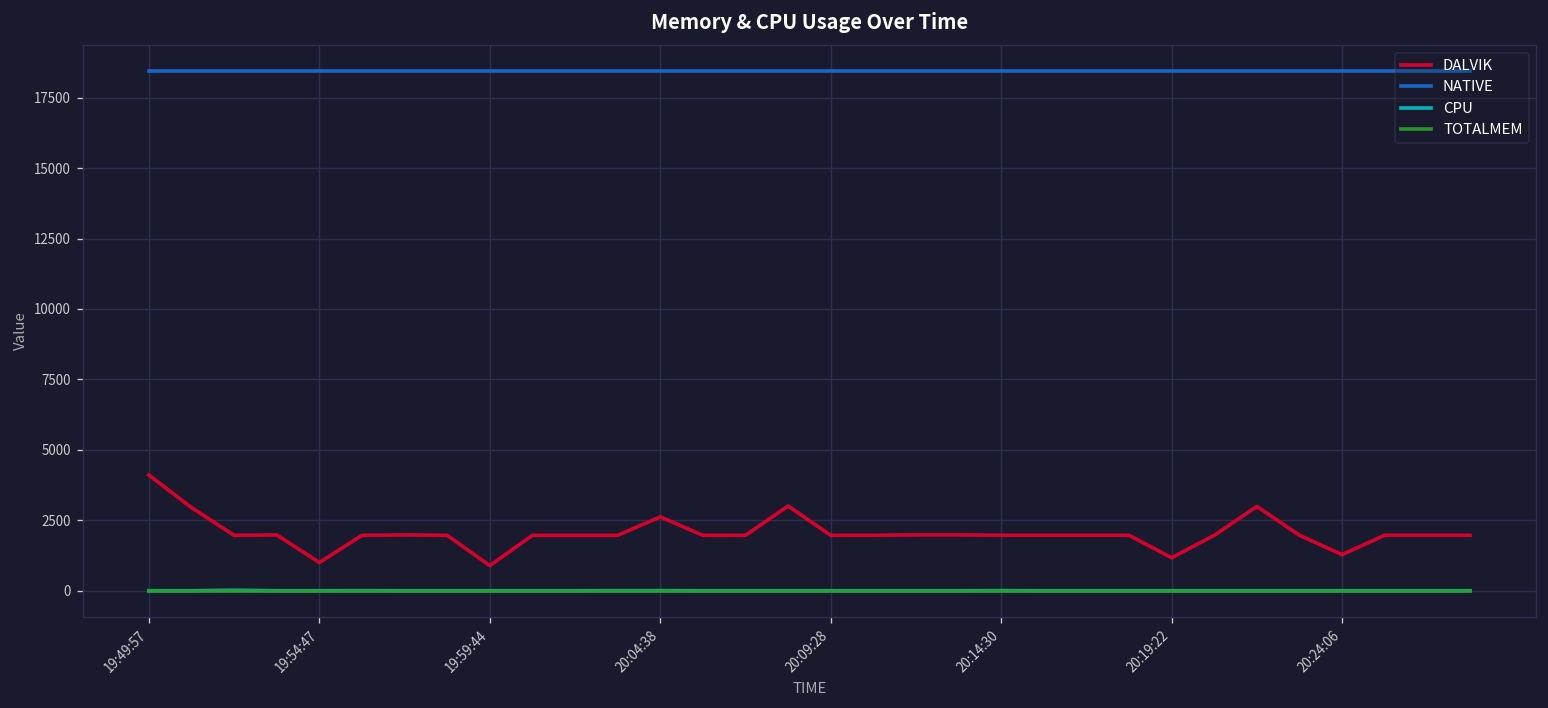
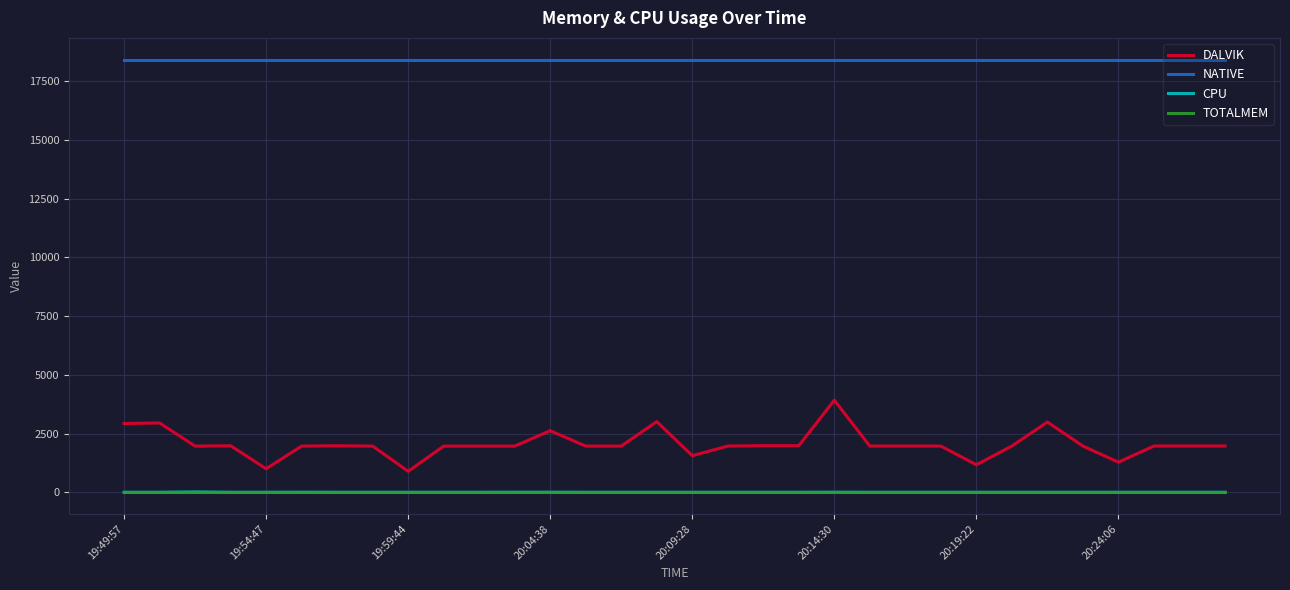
DALVIK, 19:49:57: 4100 -> 2900
DALVIK, 20:09:28: 2000 -> 1600
DALVIK, 20:14:30: 2000 -> 3900
